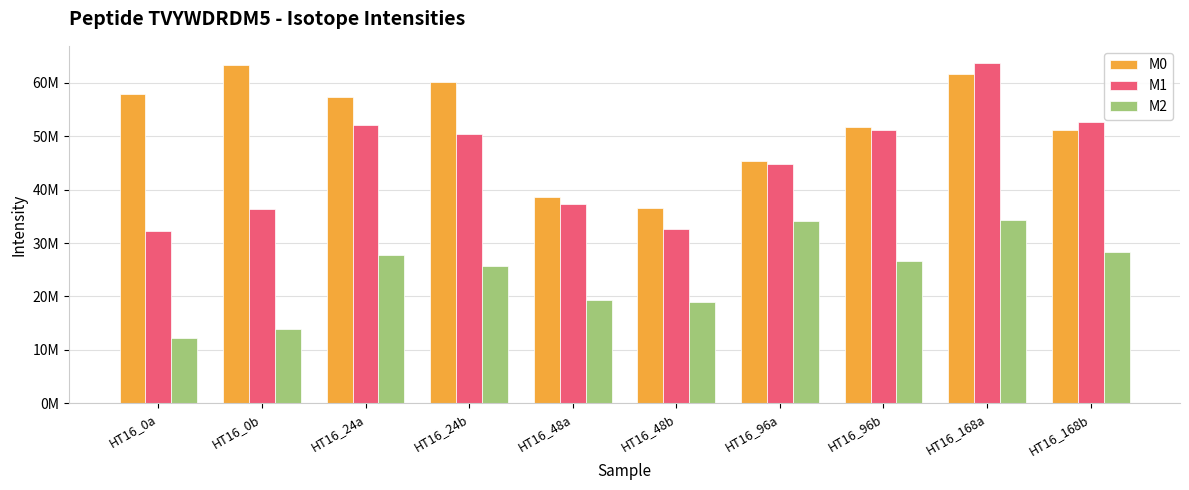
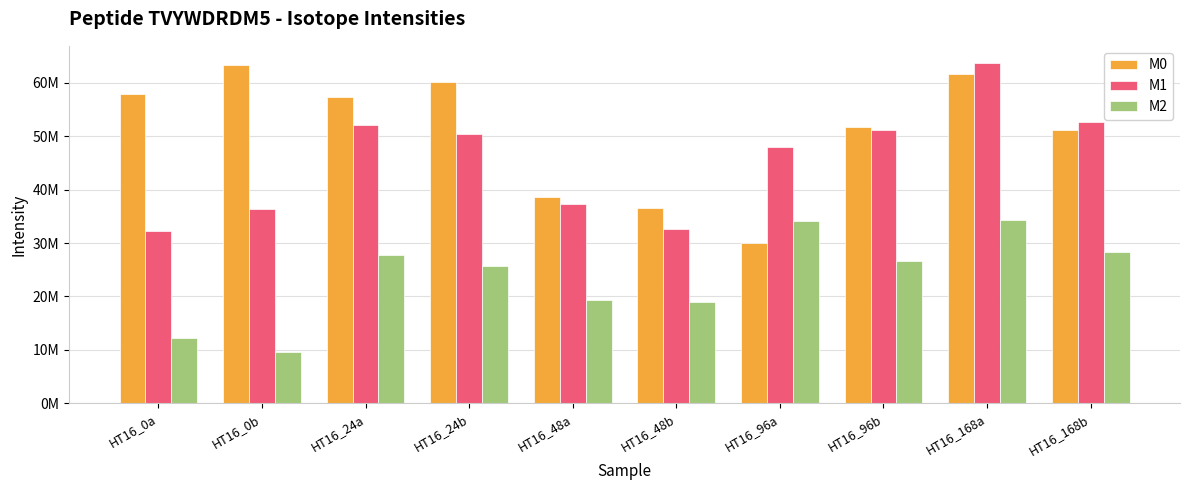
M2, HT16_0b: 14000000 -> 10000000
M0, HT16_96a: 45000000 -> 30000000
M1, HT16_96a: 45000000 -> 48000000
